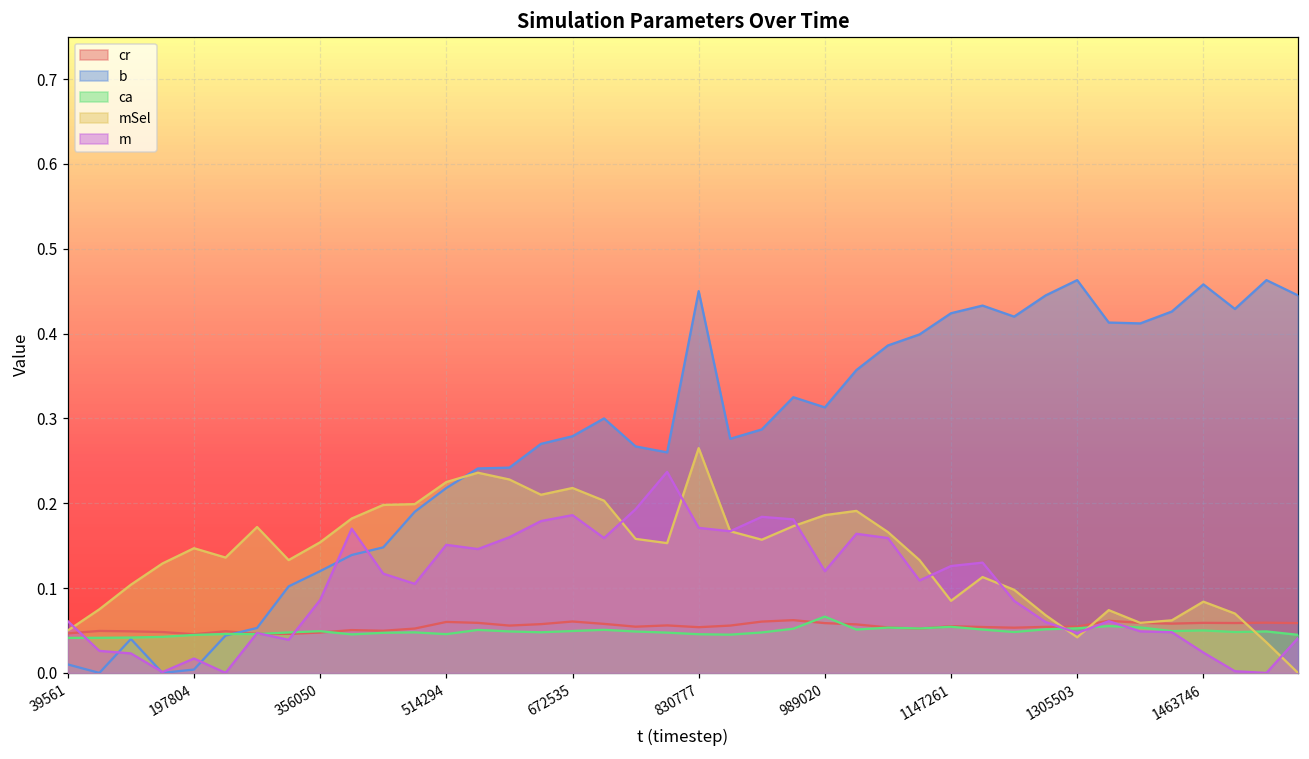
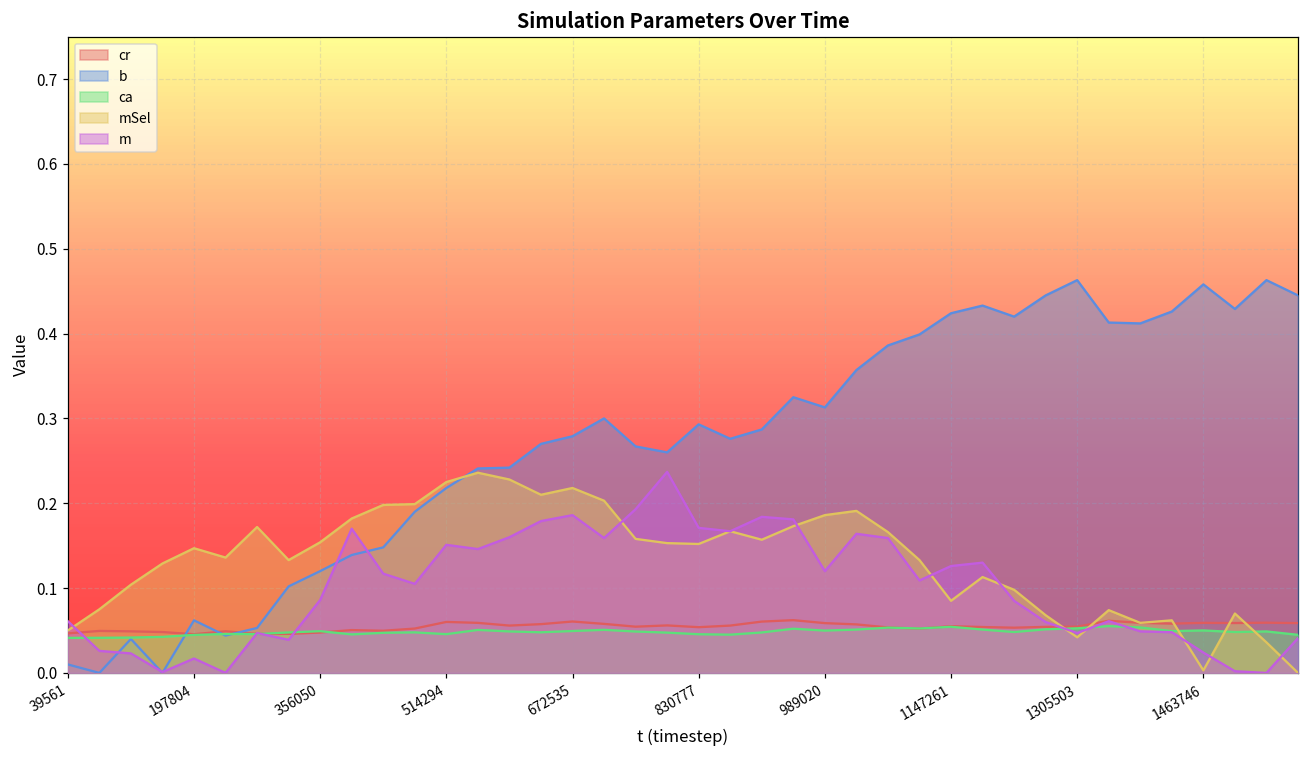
b, 197804: 0.00 -> 0.06
b, 830777: 0.45 -> 0.29
mSel, 830777: 0.27 -> 0.15
ca, 989020: 0.07 -> 0.05
mSel, 1463746: 0.08 -> 0.00
